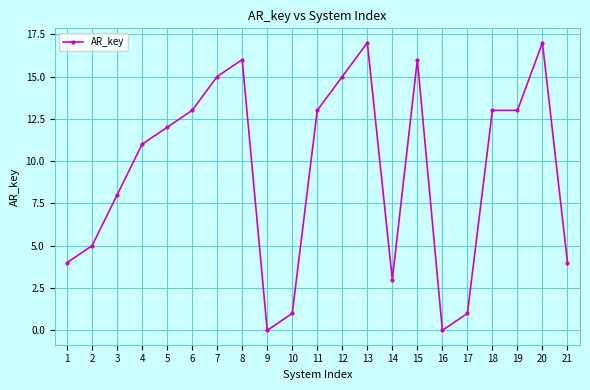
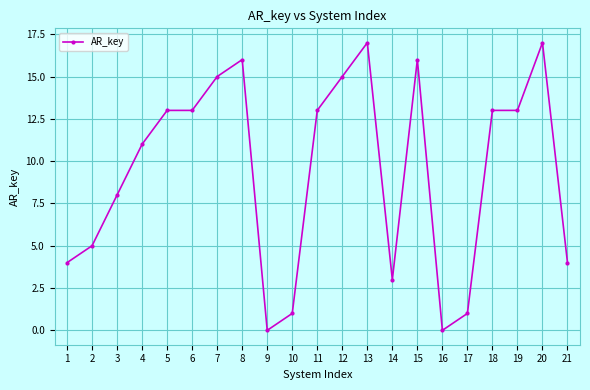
5: 12 -> 13
